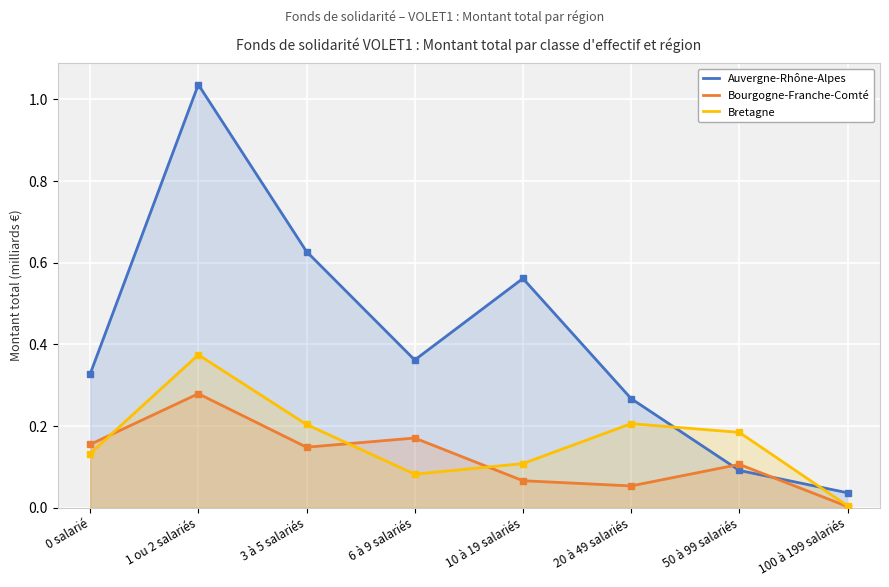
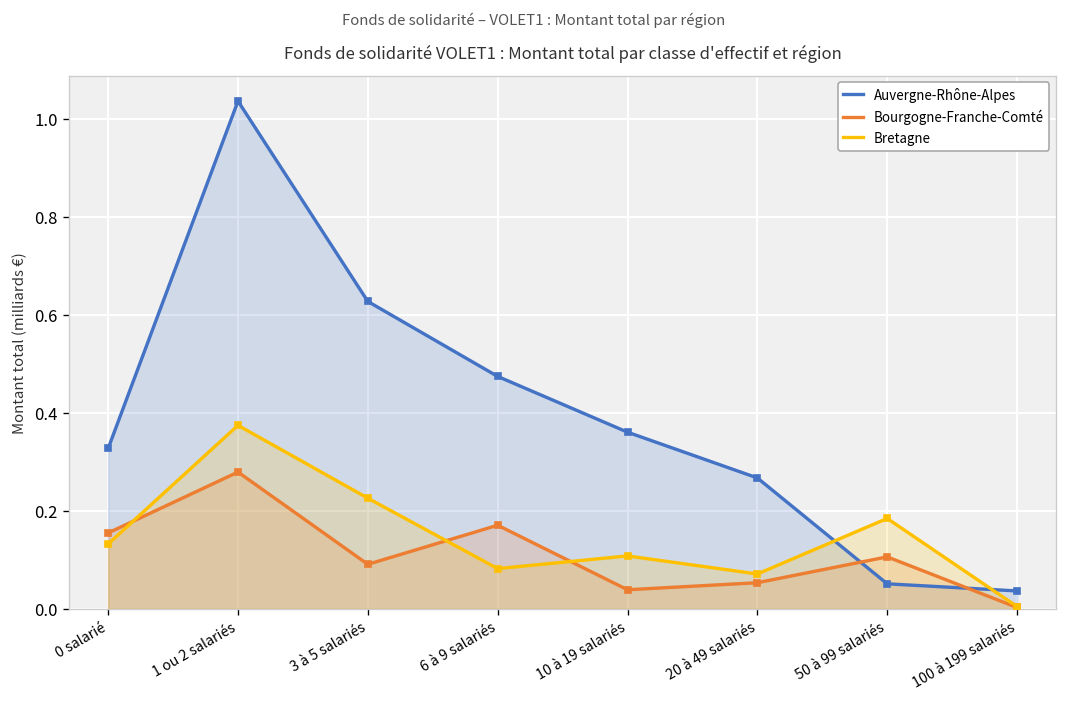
Bourgogne-Franche-Comté, 3 à 5 salariés: 0.15 -> 0.09
Bretagne, 3 à 5 salariés: 0.20 -> 0.23
Auvergne-Rhône-Alpes, 6 à 9 salariés: 0.36 -> 0.47
Auvergne-Rhône-Alpes, 10 à 19 salariés: 0.56 -> 0.36
Bourgogne-Franche-Comté, 10 à 19 salariés: 0.07 -> 0.04
Bretagne, 20 à 49 salariés: 0.21 -> 0.07
Auvergne-Rhône-Alpes, 50 à 99 salariés: 0.09 -> 0.05
